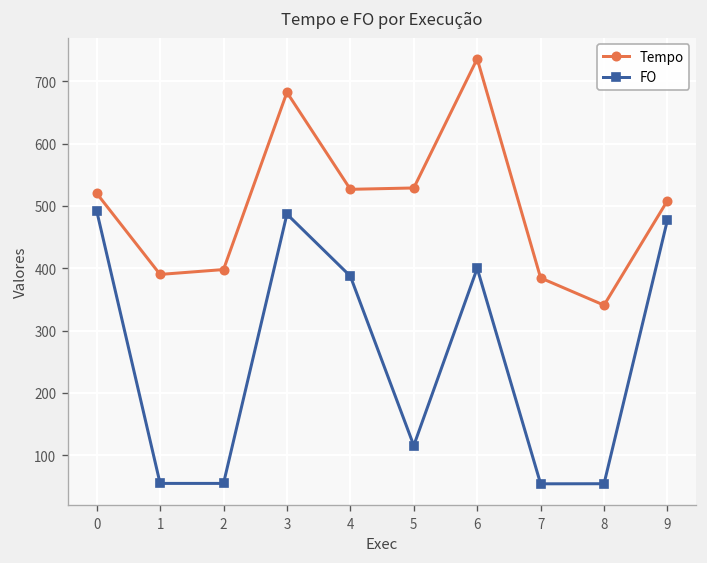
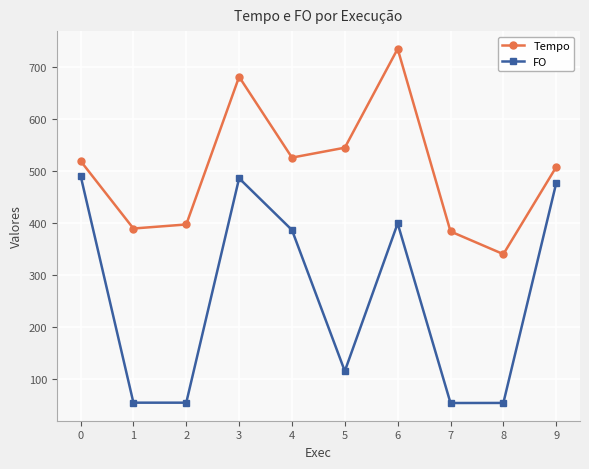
Tempo, 5: 530 -> 550
